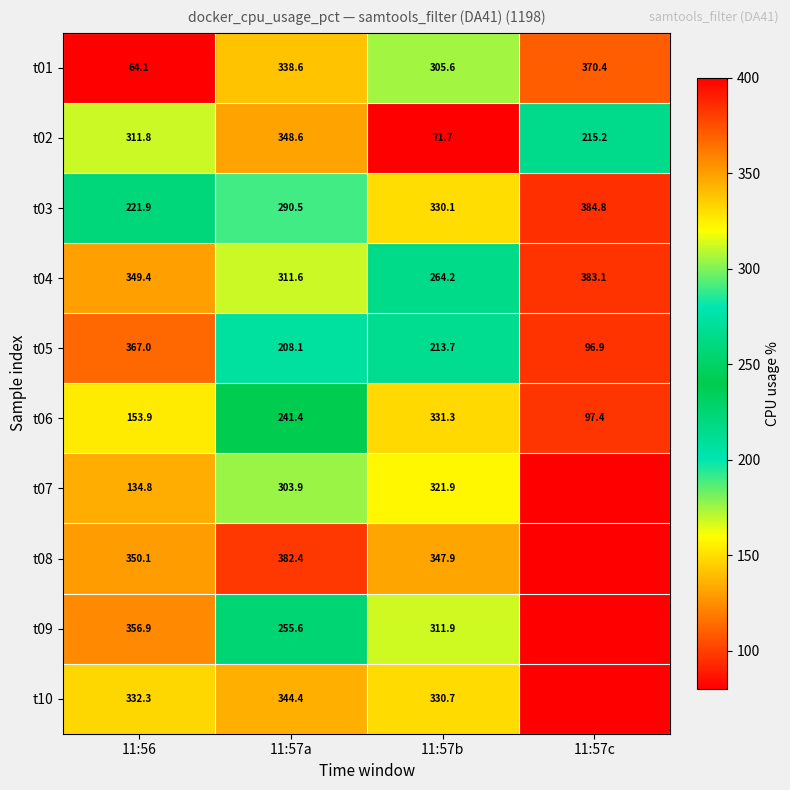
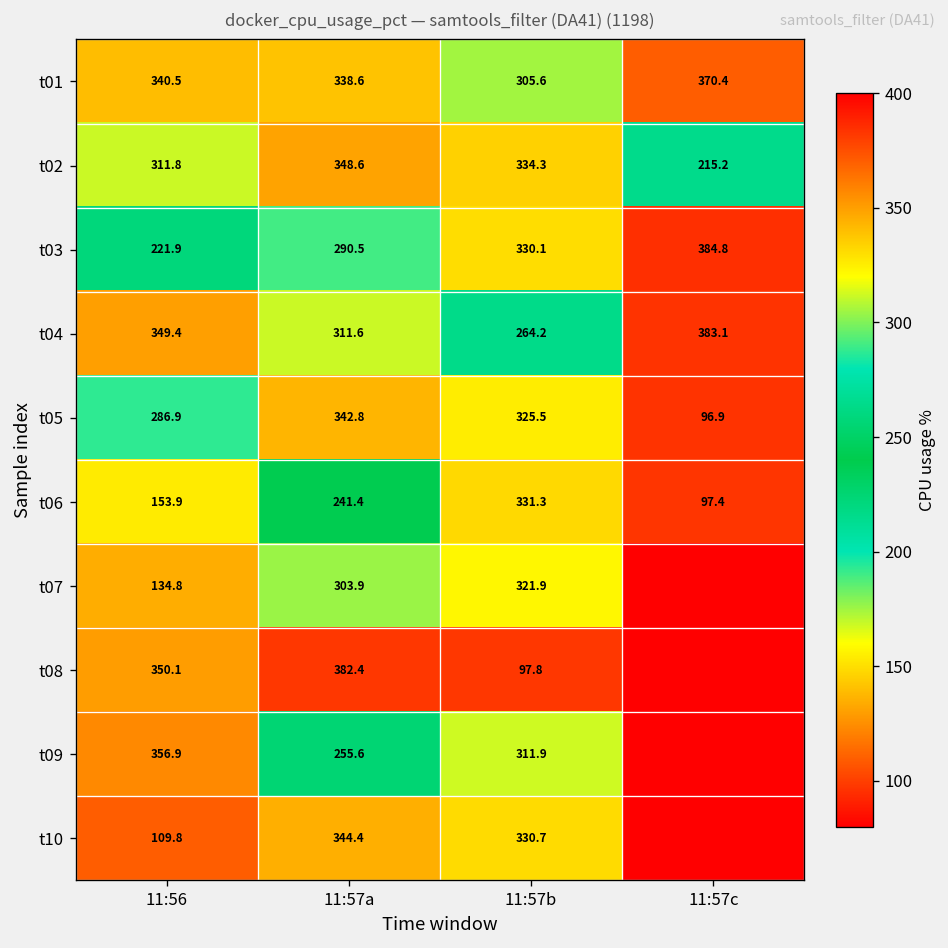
t01, 11:56: 64.1 -> 340.5
t02, 11:57b: 71.7 -> 334.3
t05, 11:56: 367.0 -> 286.9
t05, 11:57a: 208.1 -> 342.8
t05, 11:57b: 213.7 -> 325.5
t08, 11:57b: 347.9 -> 97.8
t10, 11:56: 332.3 -> 109.8
